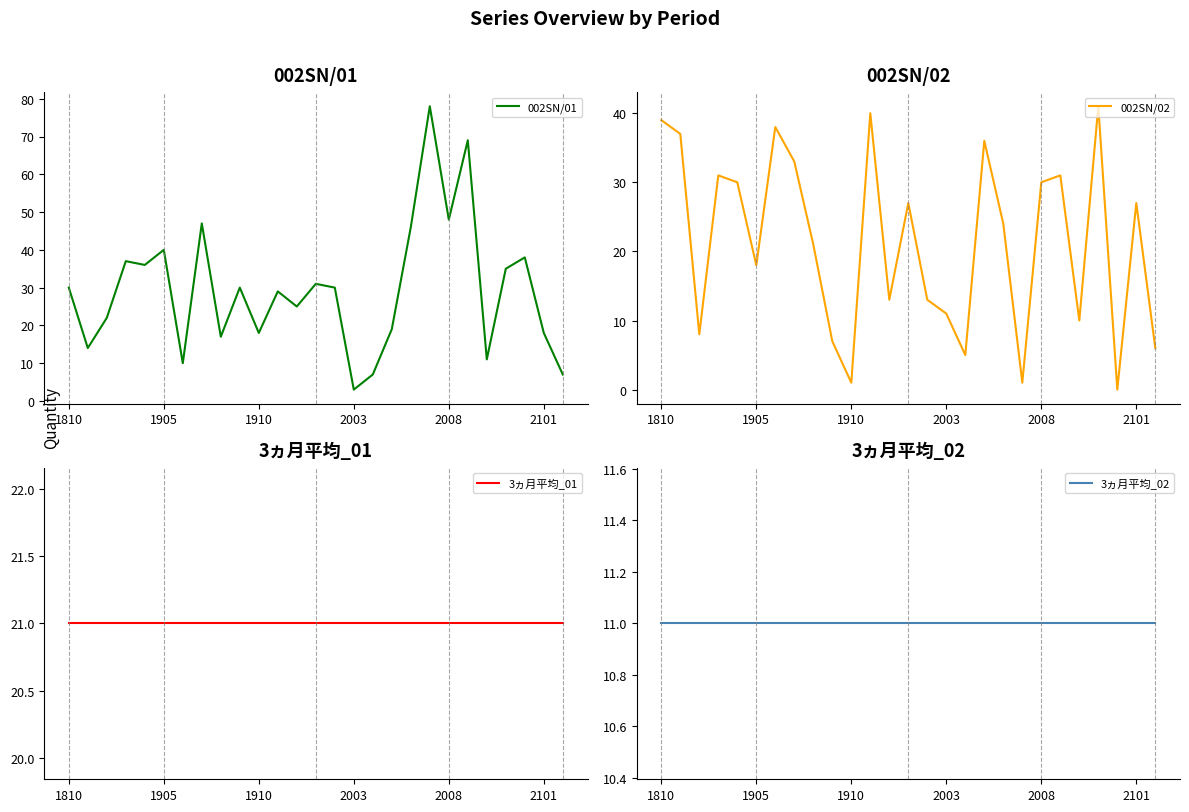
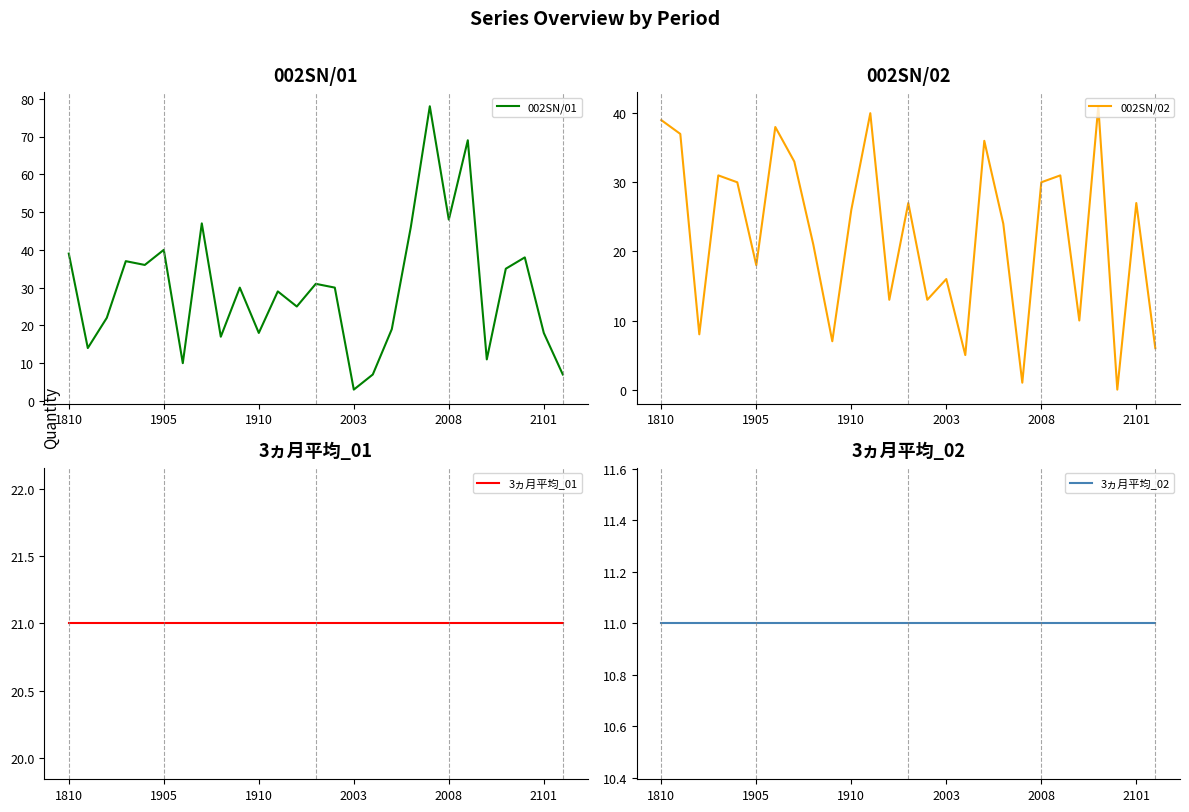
002SN/01, 1810: 30 -> 39
002SN/02, 1910: 1 -> 26
002SN/02, 2003: 11 -> 16
